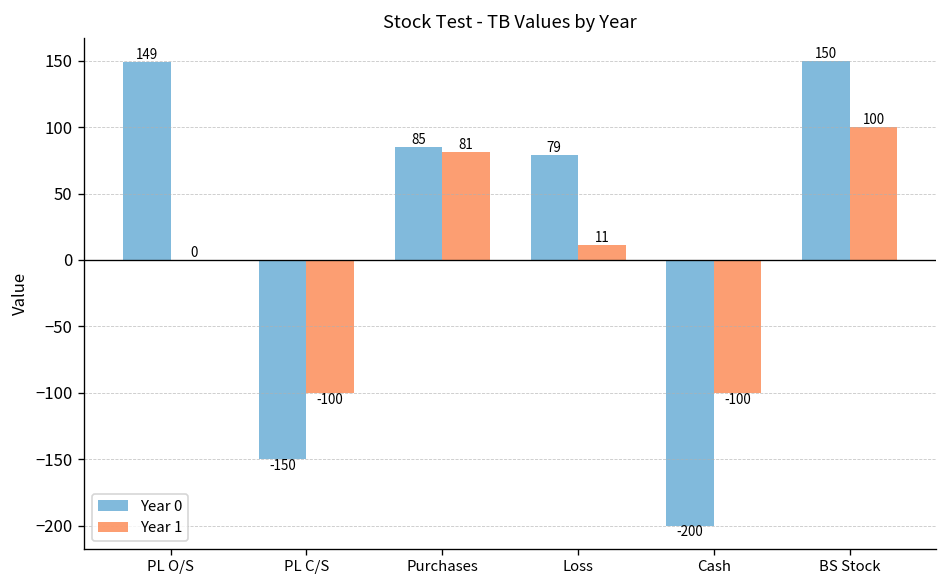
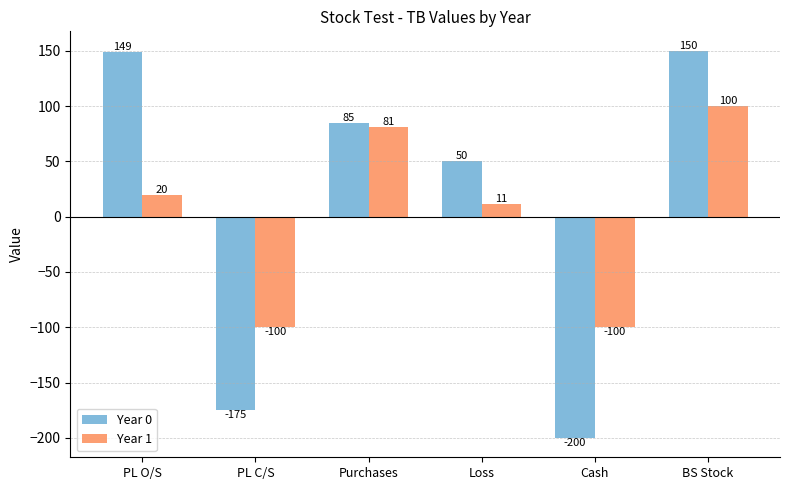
Year 1, PL O/S: 0 -> 20
Year 0, PL C/S: -150 -> -175
Year 0, Loss: 79 -> 50
